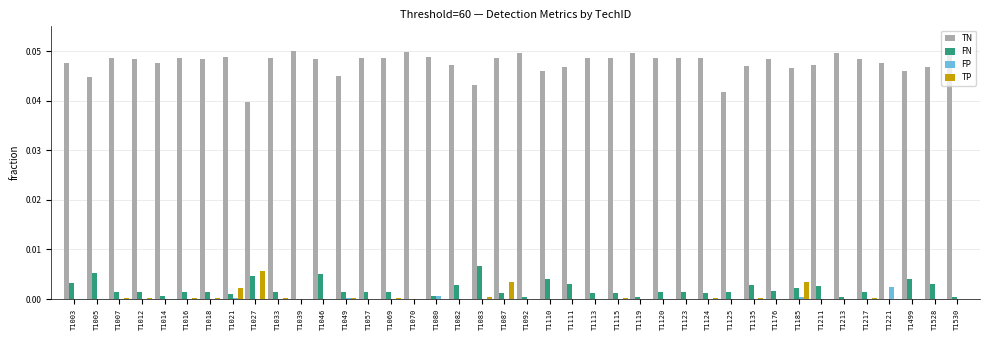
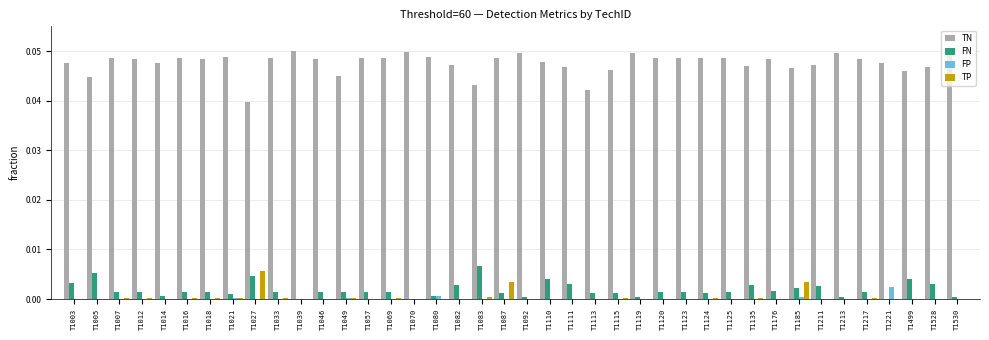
TP, T1021: 0.002 -> 0.000
FN, T1046: 0.005 -> 0.001
TN, T1110: 0.046 -> 0.048
TN, T1113: 0.049 -> 0.042
TN, T1115: 0.049 -> 0.046
TN, T1125: 0.042 -> 0.049
